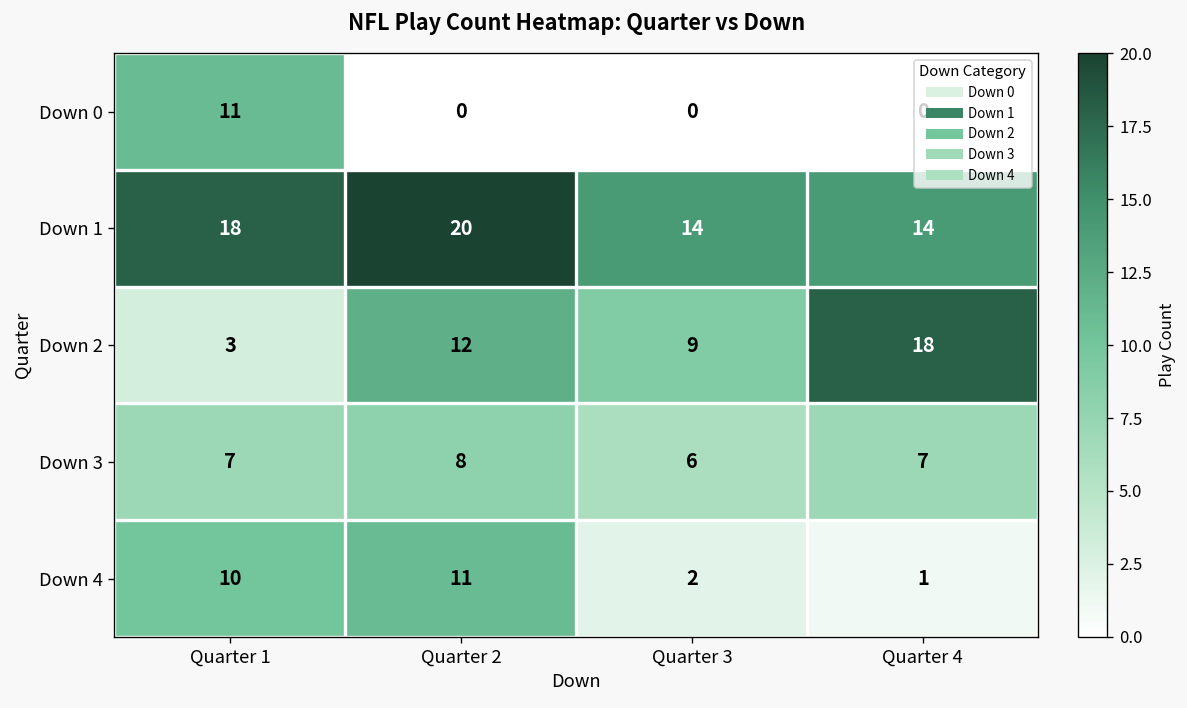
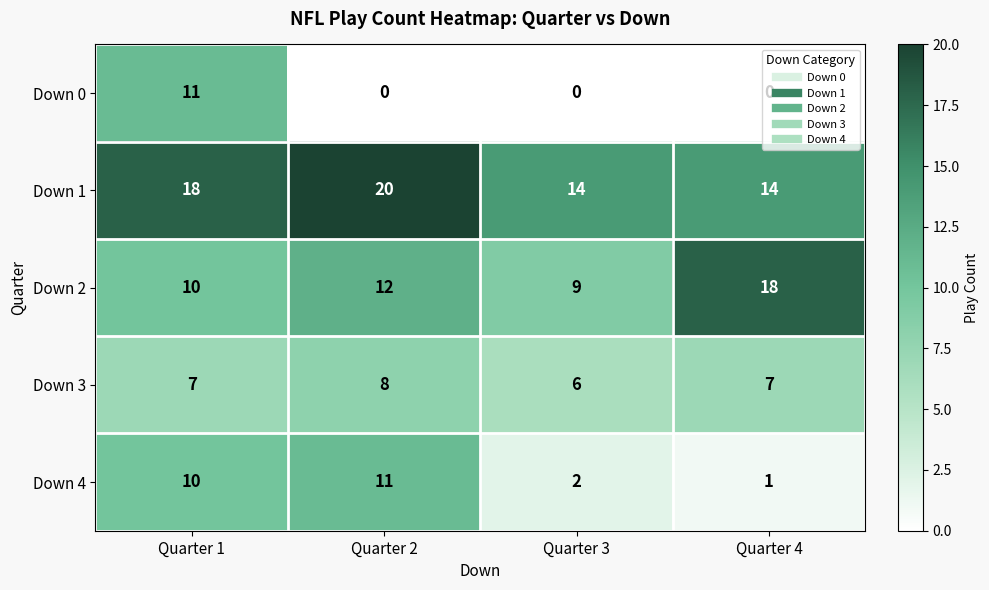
Down 2, Quarter 1: 3 -> 10
